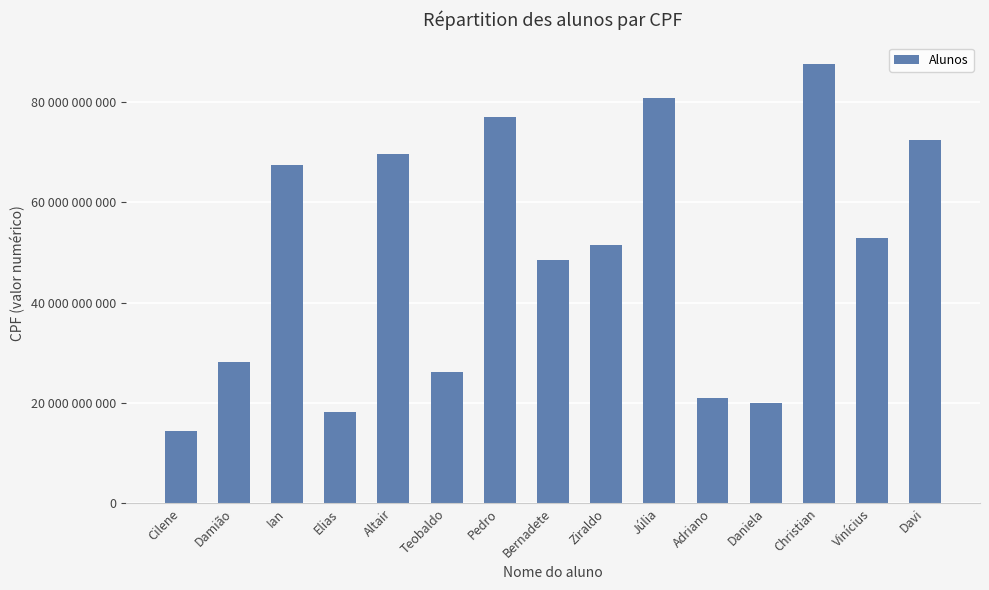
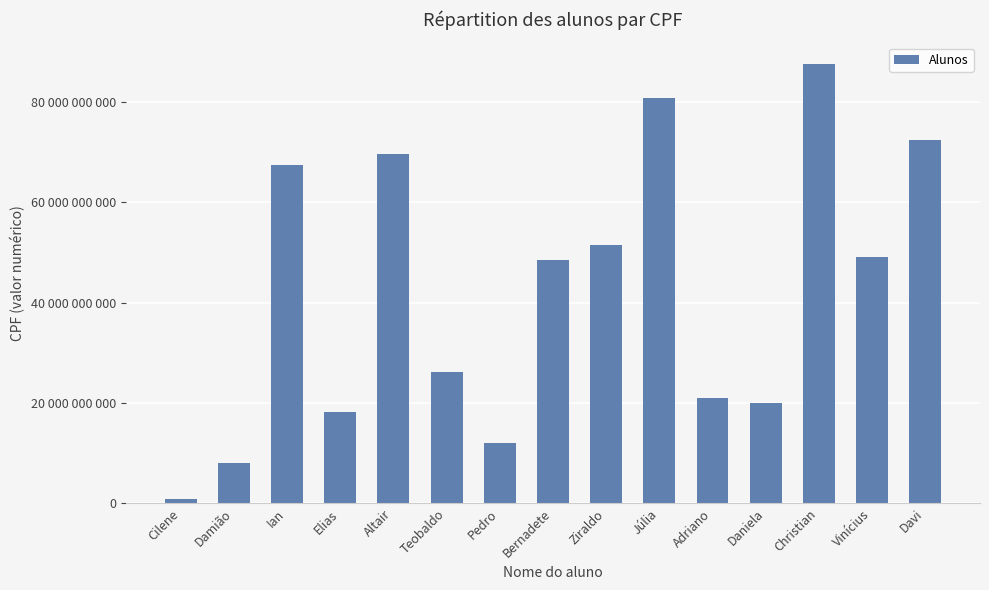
Cilene: 14000000000 -> 1000000000
Damião: 28000000000 -> 8000000000
Pedro: 77000000000 -> 12000000000
Vinícius: 53000000000 -> 49000000000
